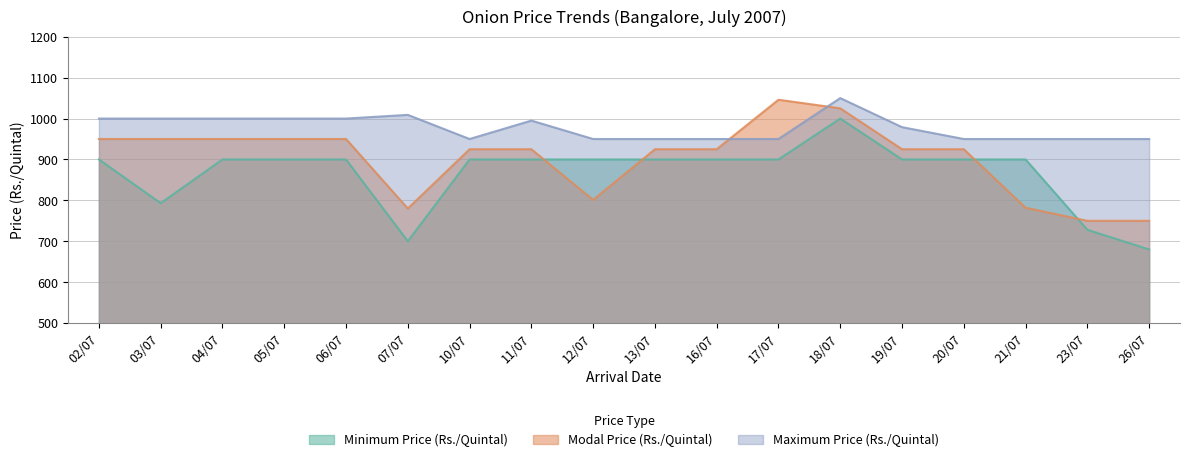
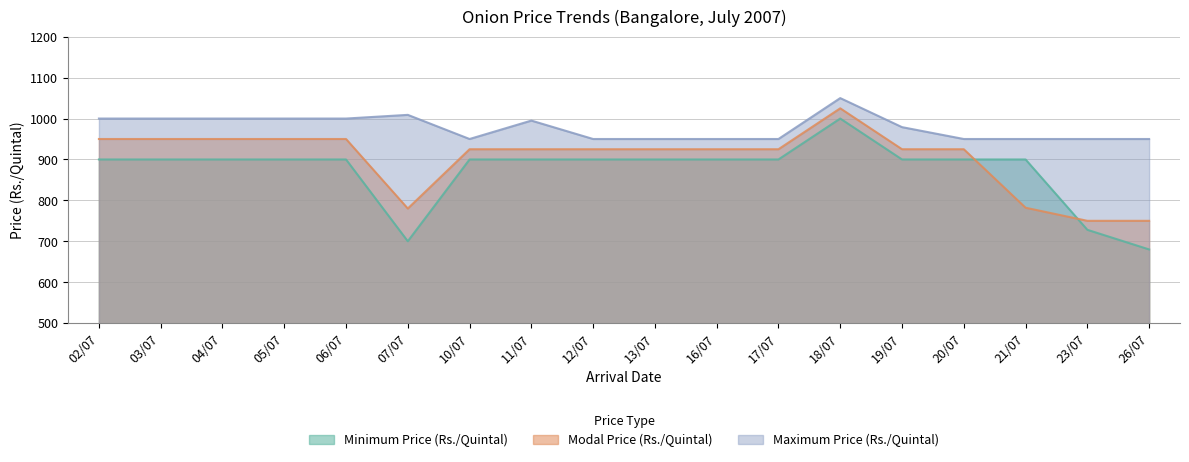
Minimum Price (Rs./Quintal), 03/07: 790 -> 900
Modal Price (Rs./Quintal), 12/07: 800 -> 930
Modal Price (Rs./Quintal), 17/07: 1050 -> 930
